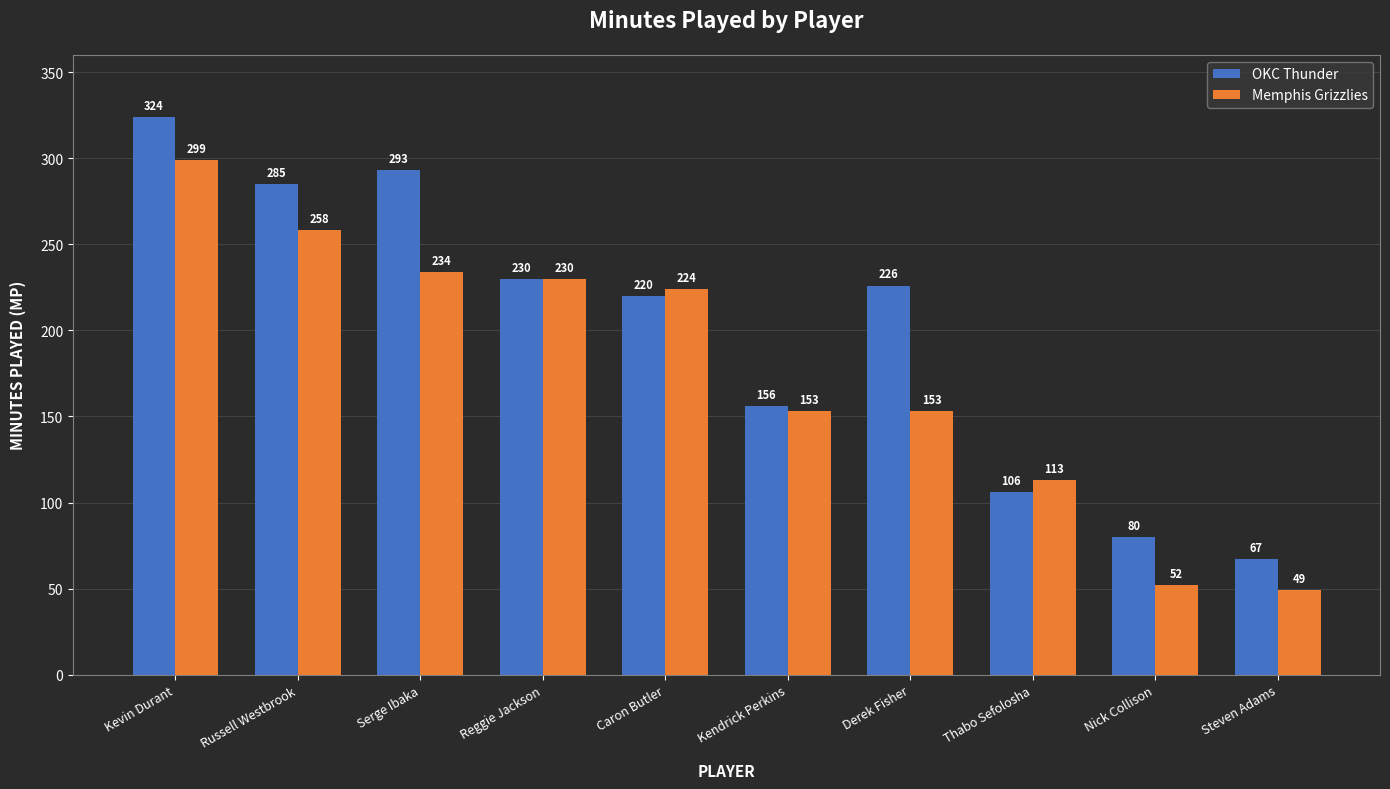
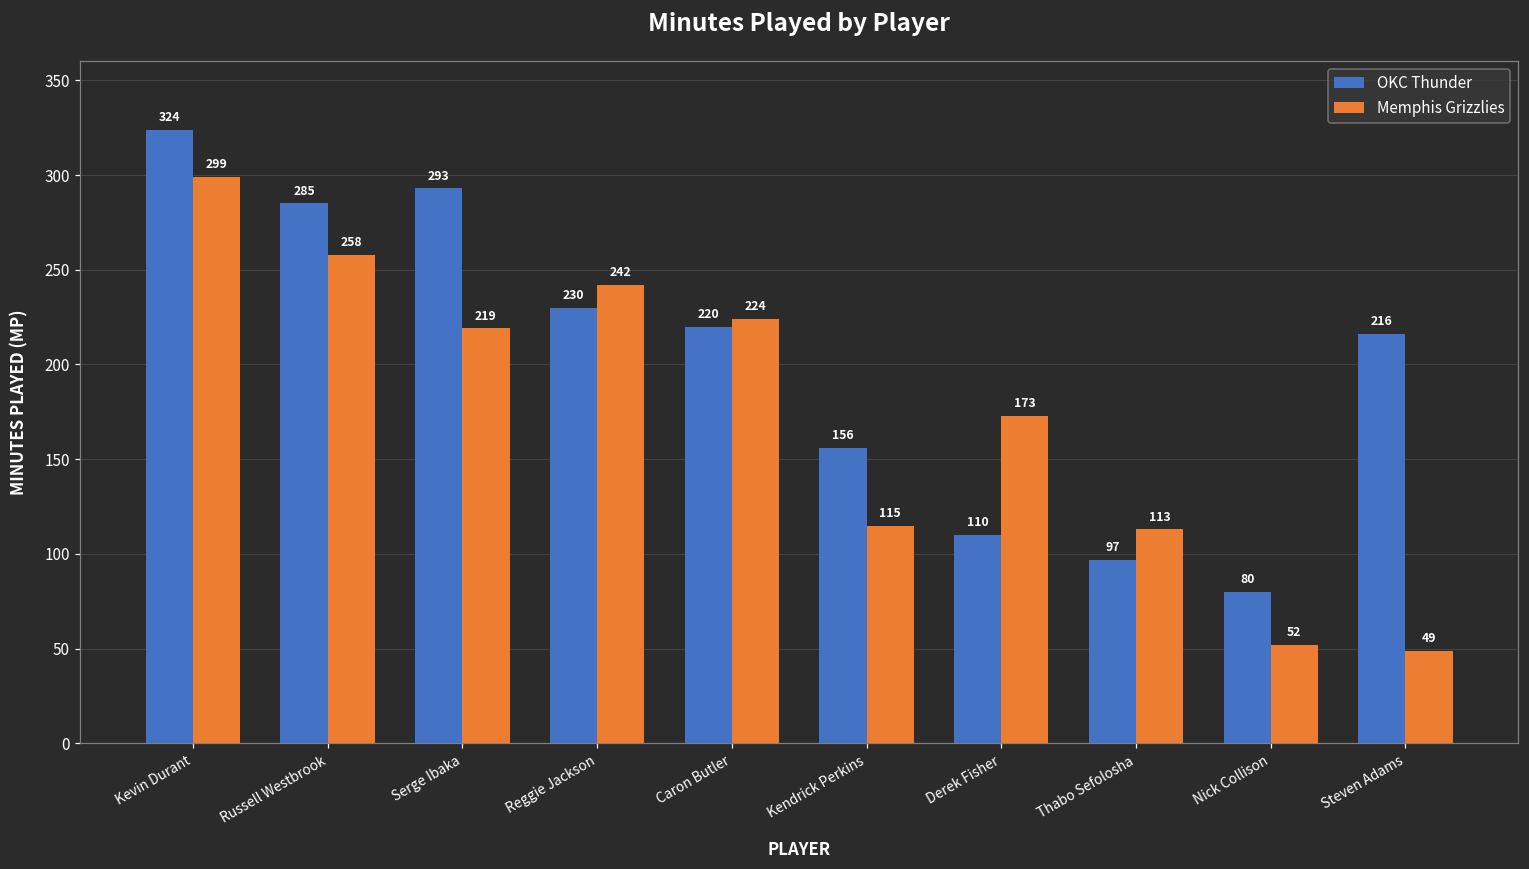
Memphis Grizzlies, Serge Ibaka: 234 -> 219
Memphis Grizzlies, Reggie Jackson: 230 -> 242
Memphis Grizzlies, Kendrick Perkins: 153 -> 115
OKC Thunder, Derek Fisher: 226 -> 110
Memphis Grizzlies, Derek Fisher: 153 -> 173
OKC Thunder, Thabo Sefolosha: 106 -> 97
OKC Thunder, Steven Adams: 67 -> 216
